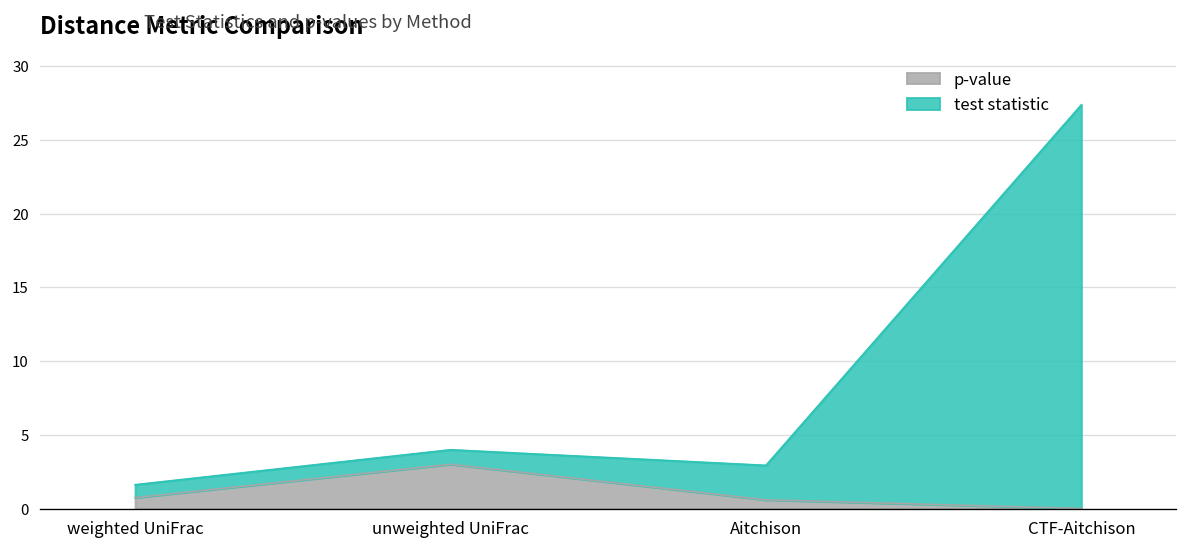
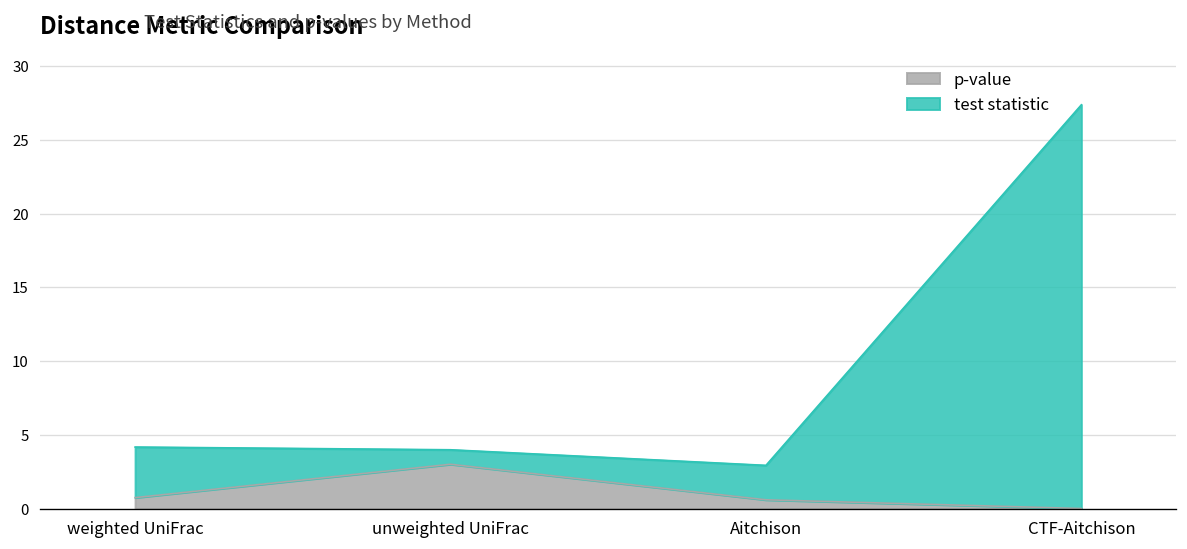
test statistic, weighted UniFrac: 0.9 -> 3.4
